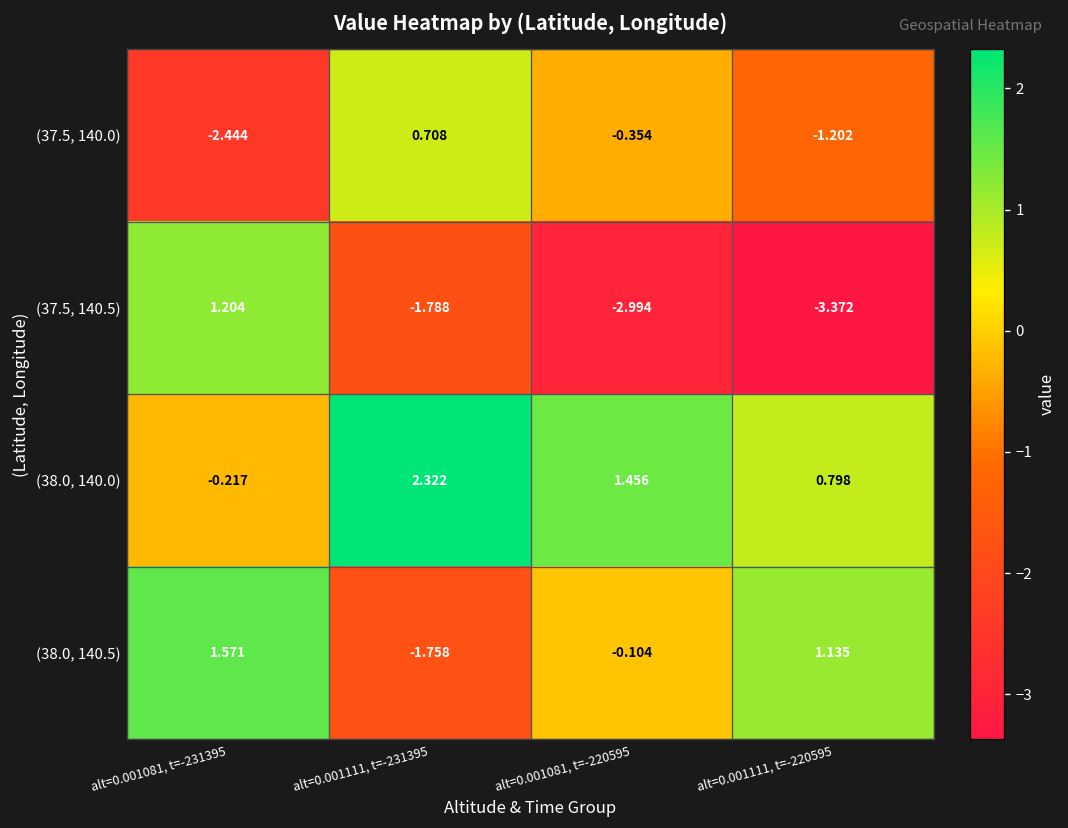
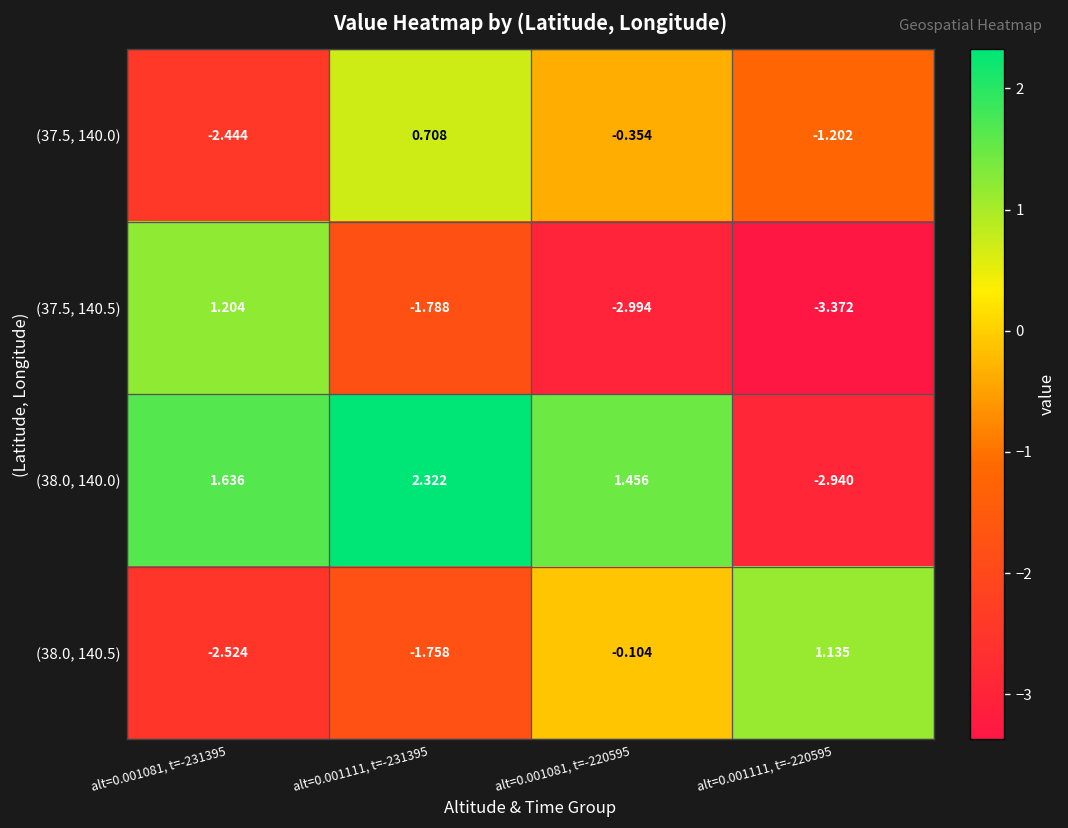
(38.0, 140.0), alt=0.001081, t=-231395: -0.217 -> 1.636
(38.0, 140.0), alt=0.001111, t=-220595: 0.798 -> -2.940
(38.0, 140.5), alt=0.001081, t=-231395: 1.571 -> -2.524
